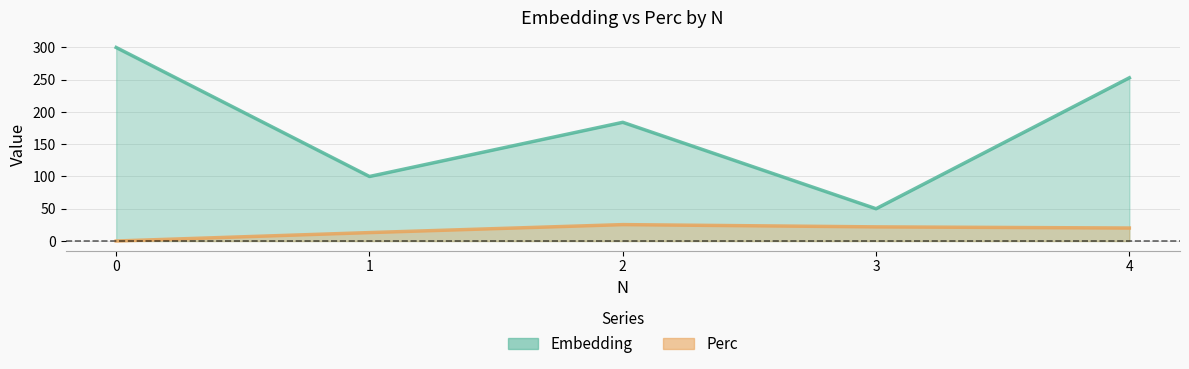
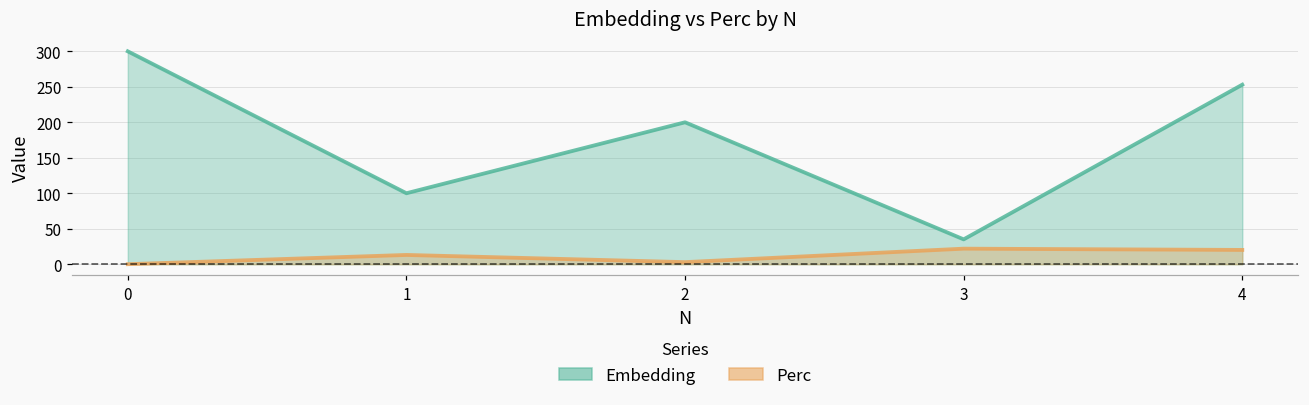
Embedding, 2: 180 -> 200
Perc, 2: 30 -> 0
Embedding, 3: 50 -> 40
